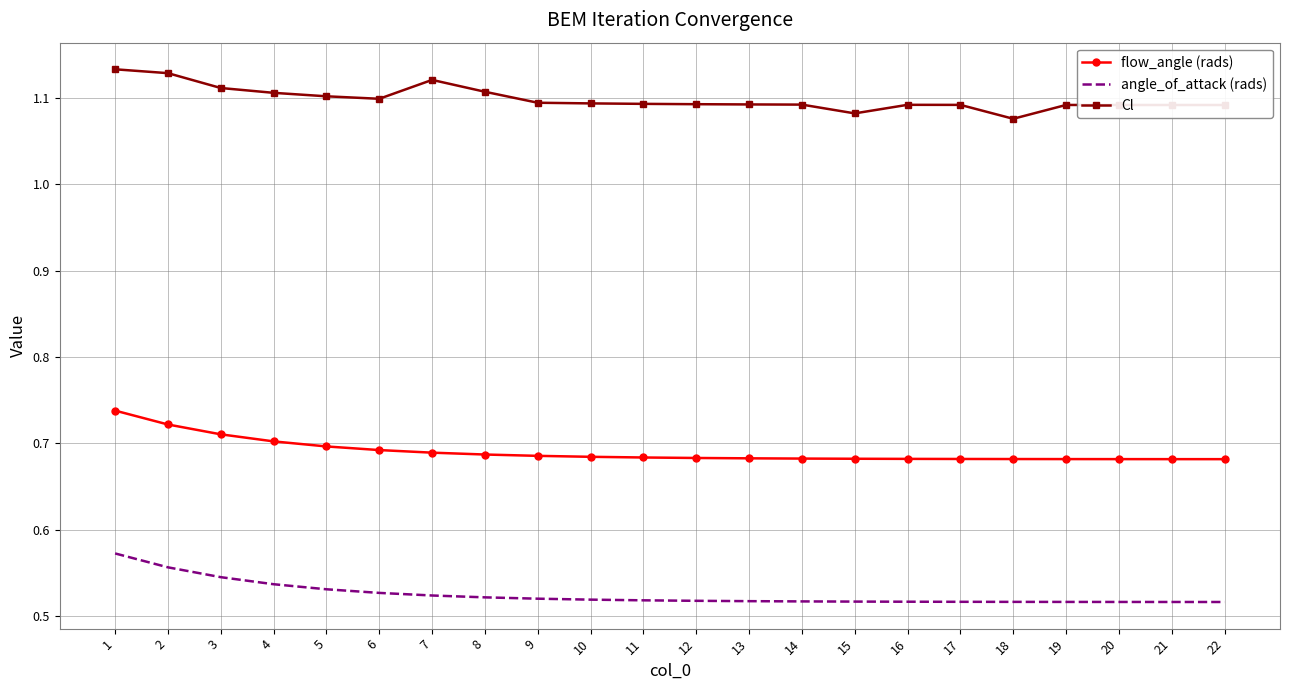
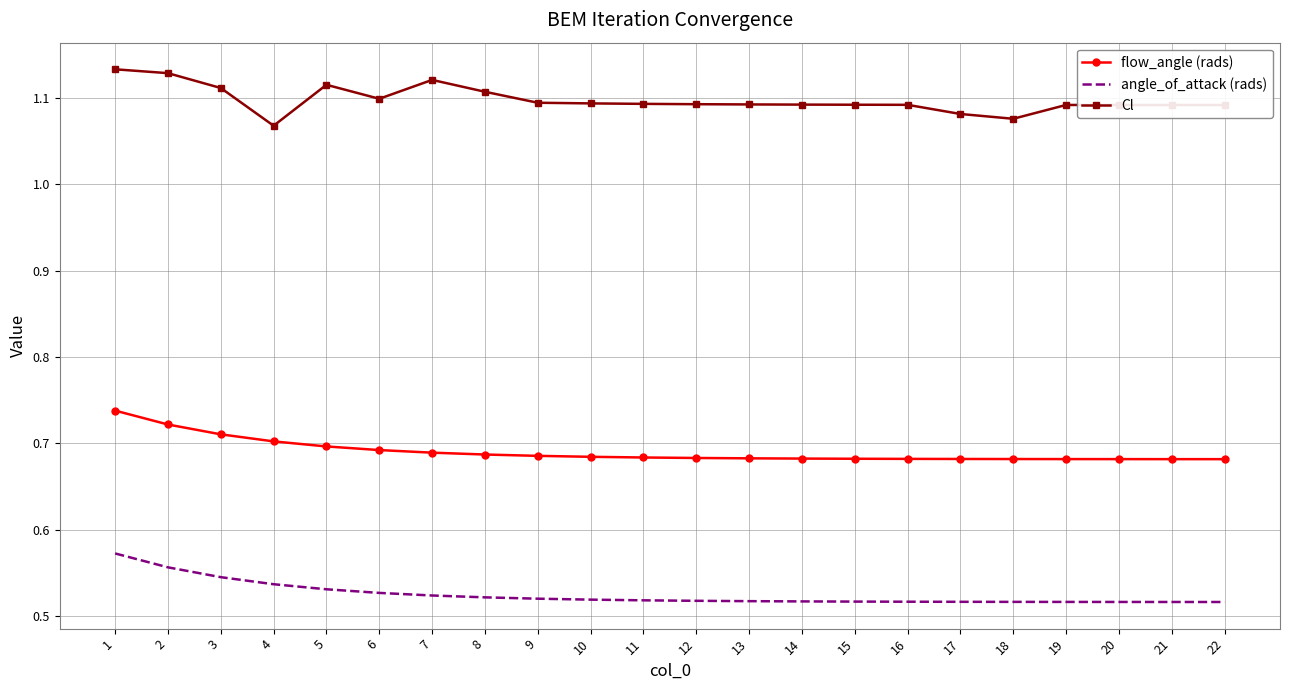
Cl, 4: 1.11 -> 1.07
Cl, 5: 1.10 -> 1.12
Cl, 15: 1.08 -> 1.09
Cl, 17: 1.09 -> 1.08
